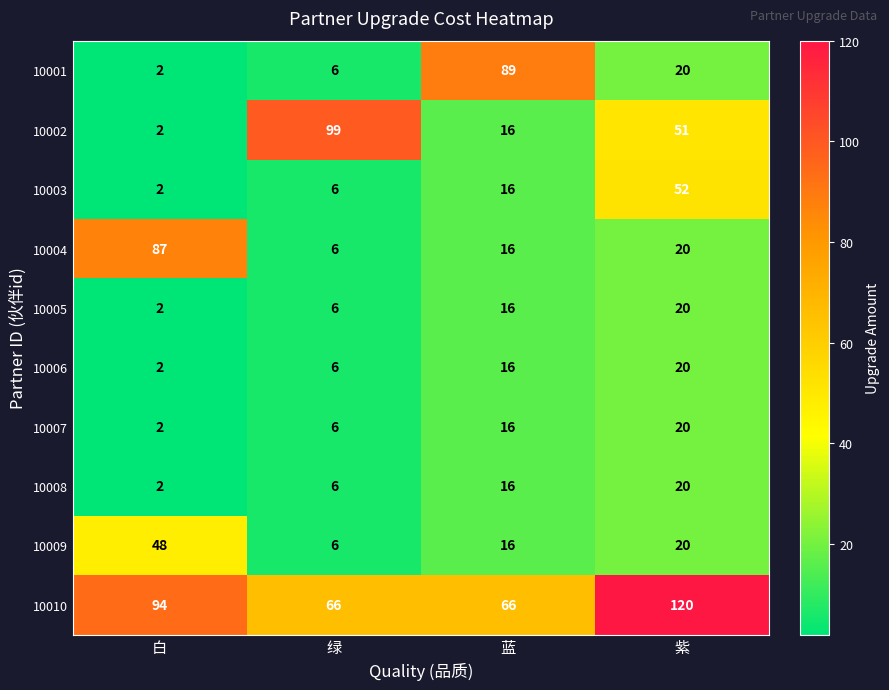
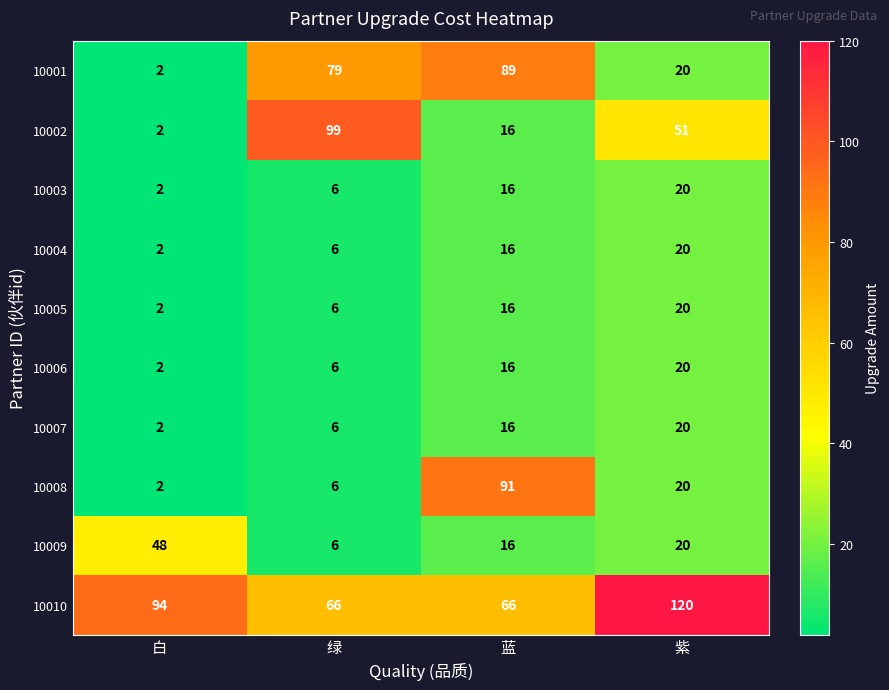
10001, 绿: 6 -> 79
10003, 紫: 52 -> 20
10004, 白: 87 -> 2
10008, 蓝: 16 -> 91
